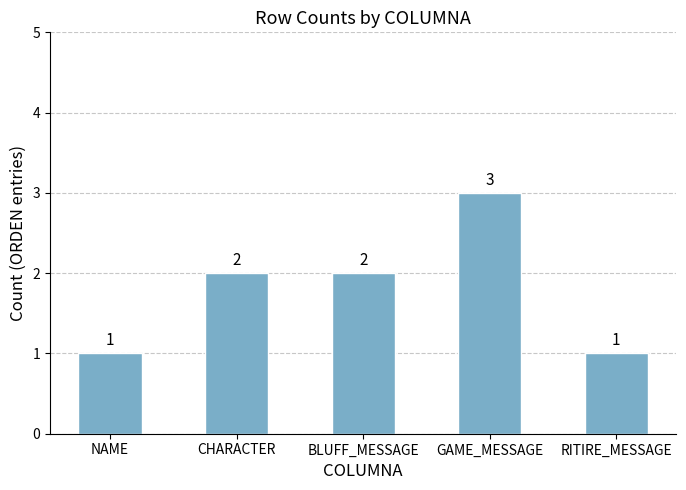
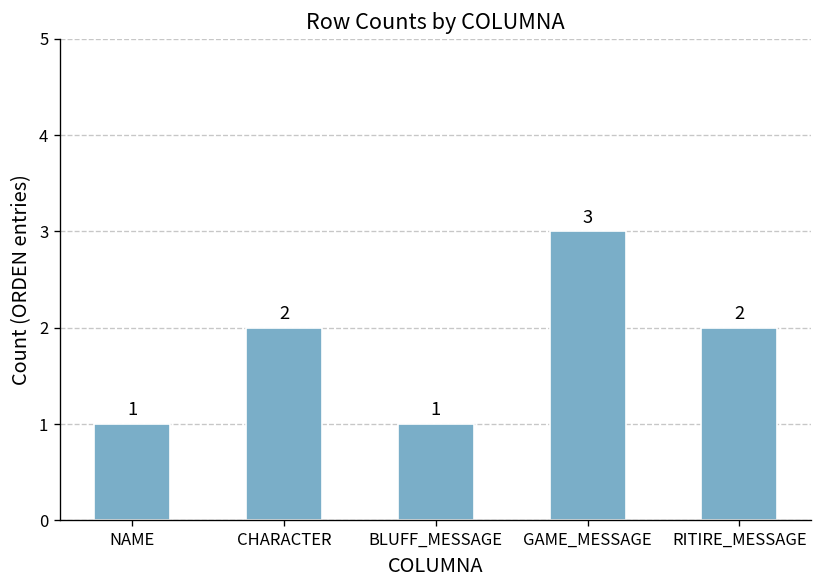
BLUFF_MESSAGE: 2 -> 1
RITIRE_MESSAGE: 1 -> 2
